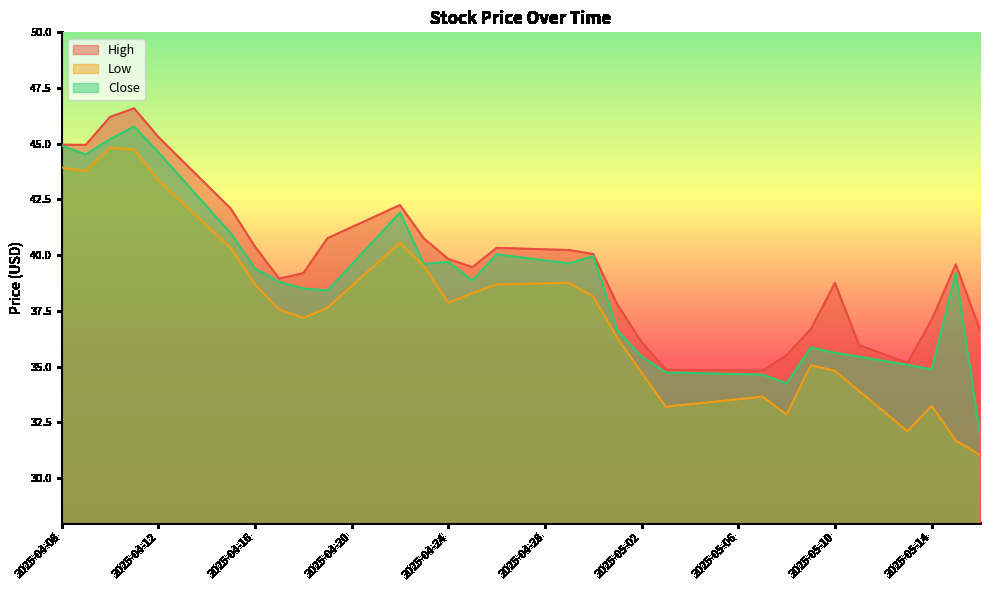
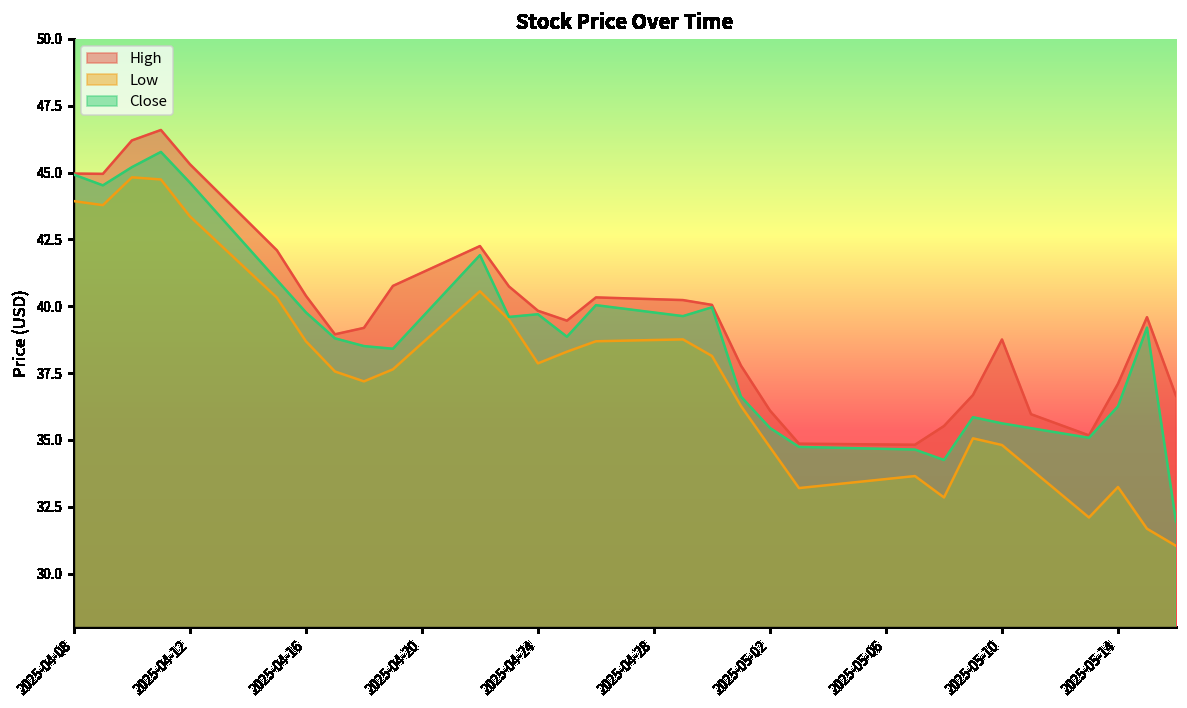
Close, 2025-04-16: 39.4 -> 39.8
Close, 2025-05-14: 34.9 -> 36.3
